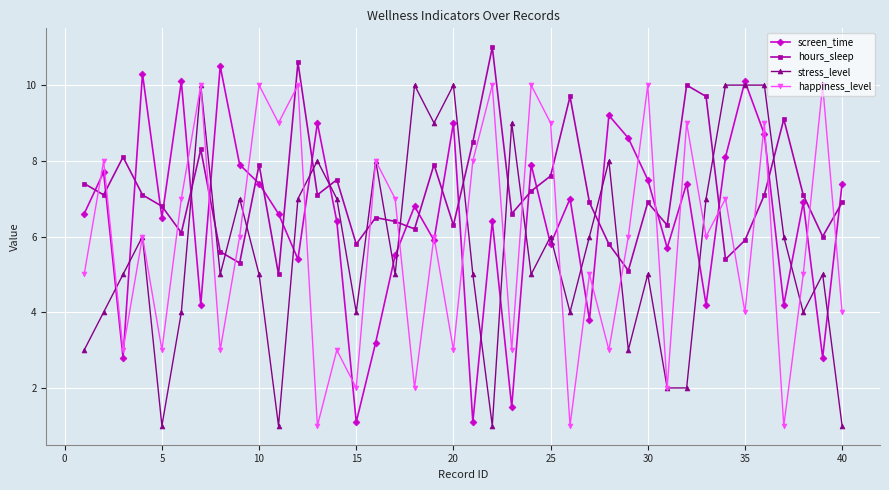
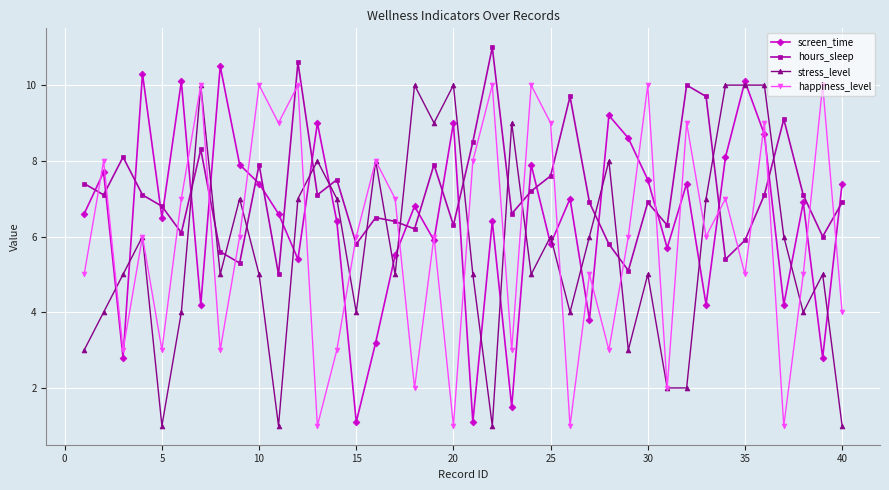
happiness_level, 15: 2 -> 6
happiness_level, 20: 3 -> 1
happiness_level, 35: 4 -> 5
